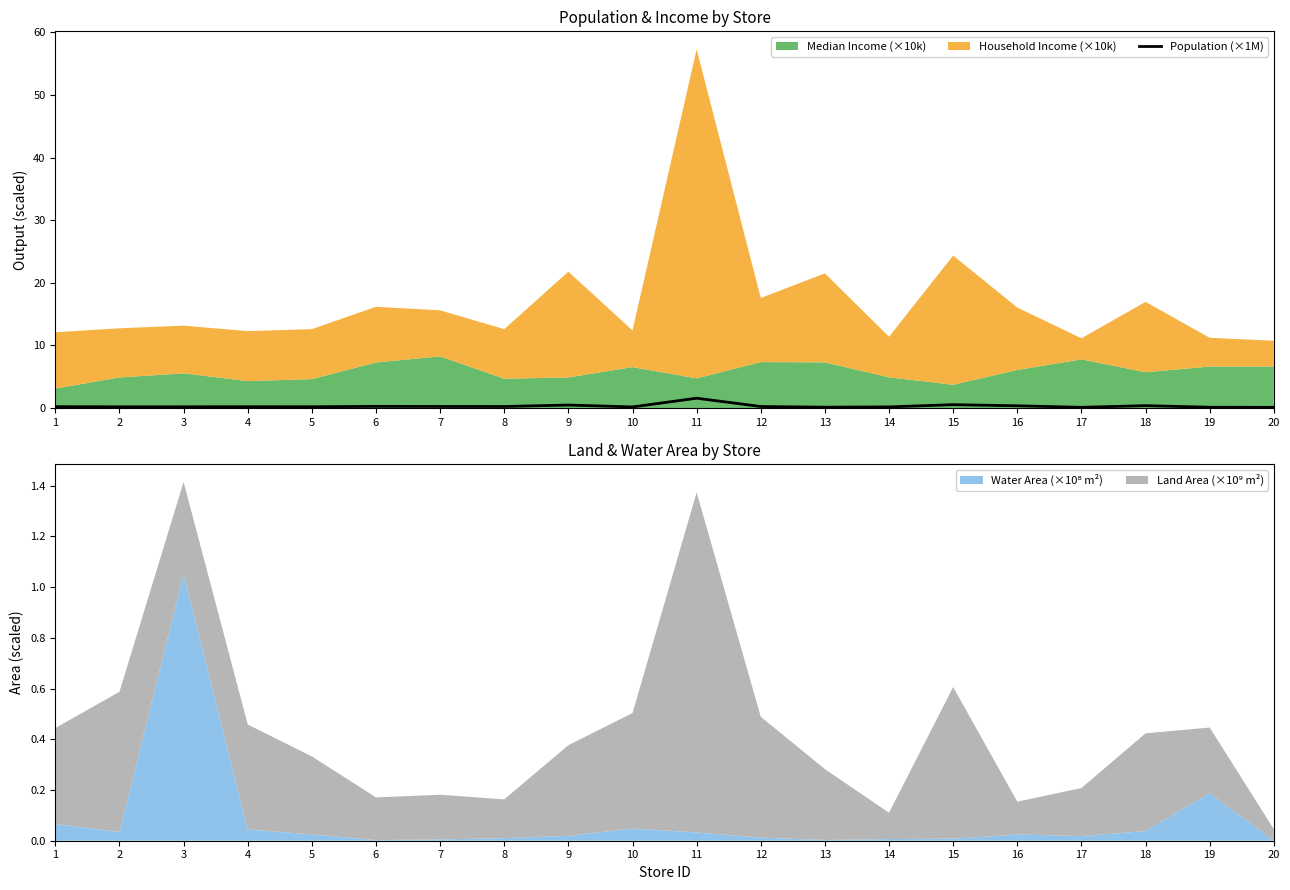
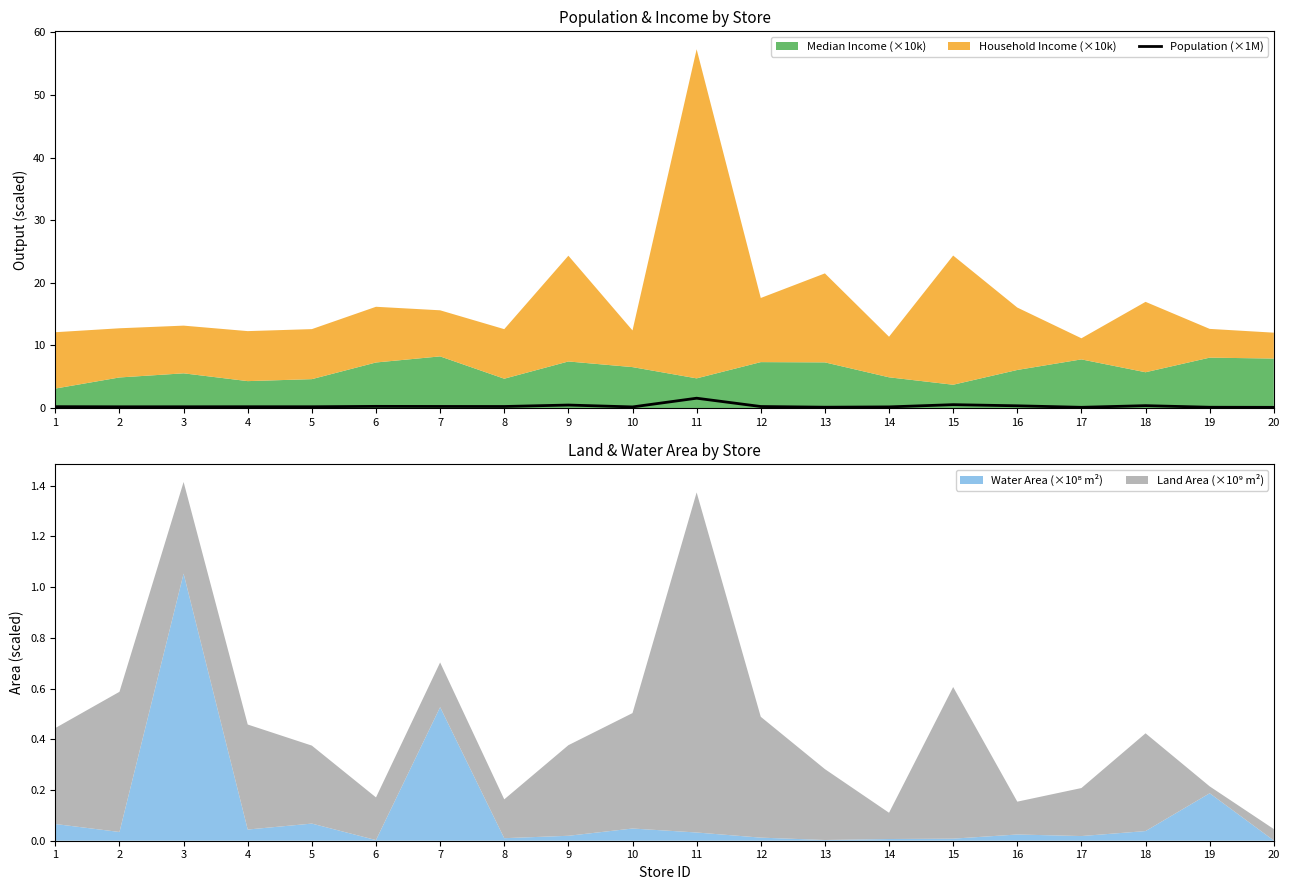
Population & Income by Store, Median Income (×10k), 9: 5 -> 7
Population & Income by Store, Median Income (×10k), 19: 7 -> 8
Population & Income by Store, Median Income (×10k), 20: 7 -> 8
Land & Water Area by Store, Water Area (×10⁸ m²), 5: 0.03 -> 0.07
Land & Water Area by Store, Water Area (×10⁸ m²), 7: 0.01 -> 0.53
Land & Water Area by Store, Land Area (×10⁹ m²), 19: 0.26 -> 0.03
